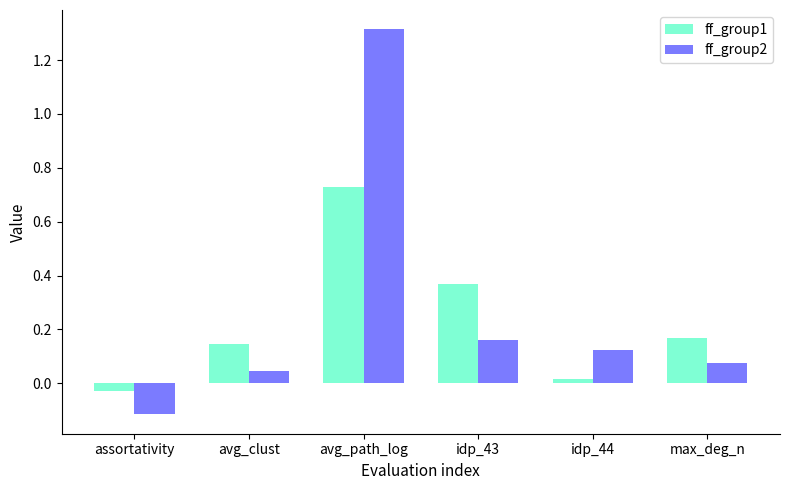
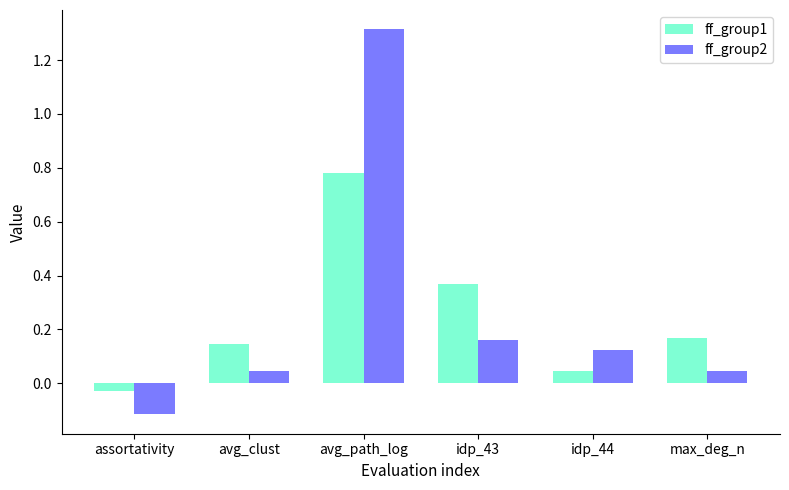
ff_group1, avg_path_log: 0.73 -> 0.78
ff_group1, idp_44: 0.01 -> 0.04
ff_group2, max_deg_n: 0.08 -> 0.05
